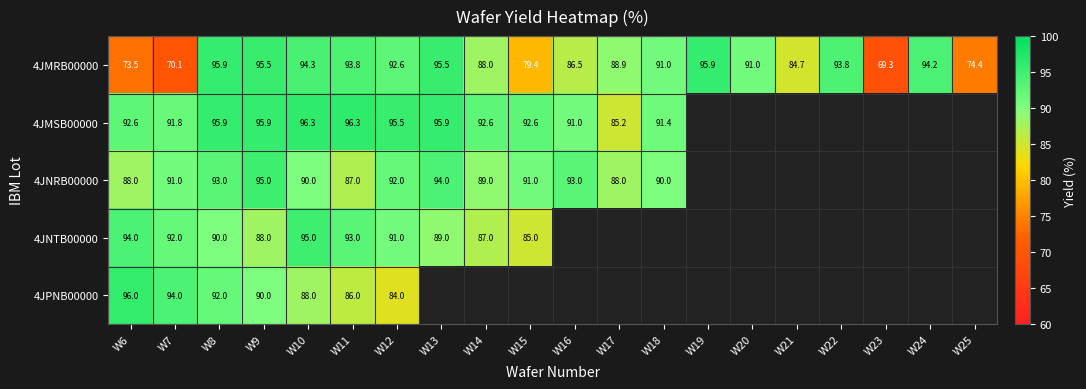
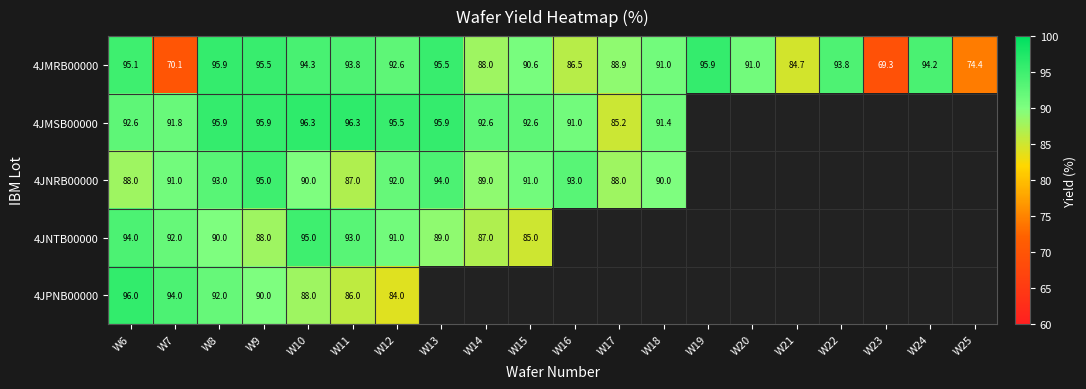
4JMRB00000, W6: 73.5 -> 95.1
4JMRB00000, W15: 79.4 -> 90.6
